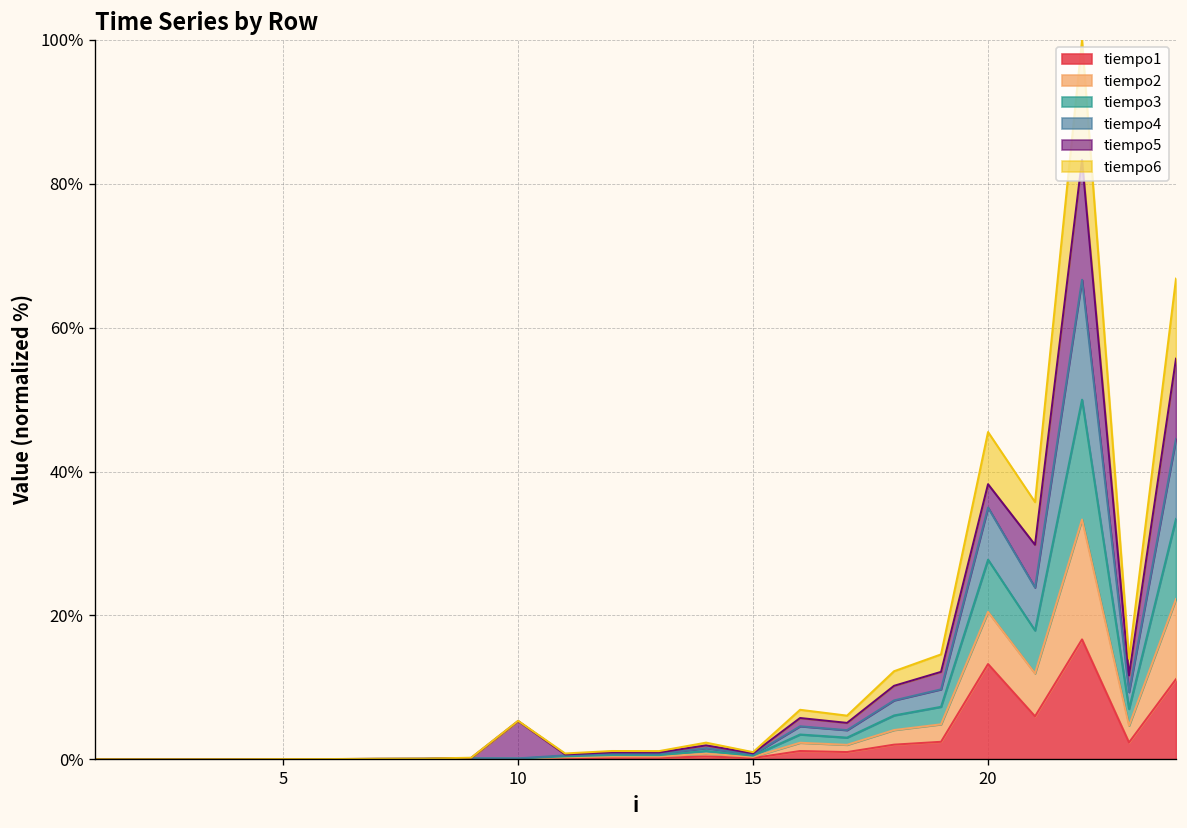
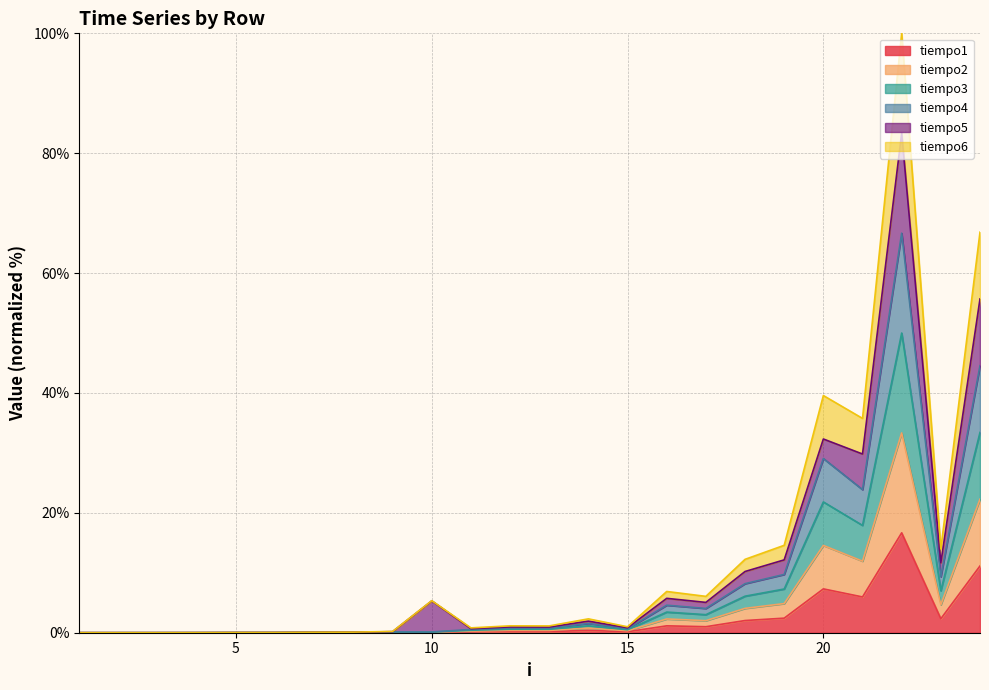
tiempo1, 20: 13% -> 7%
